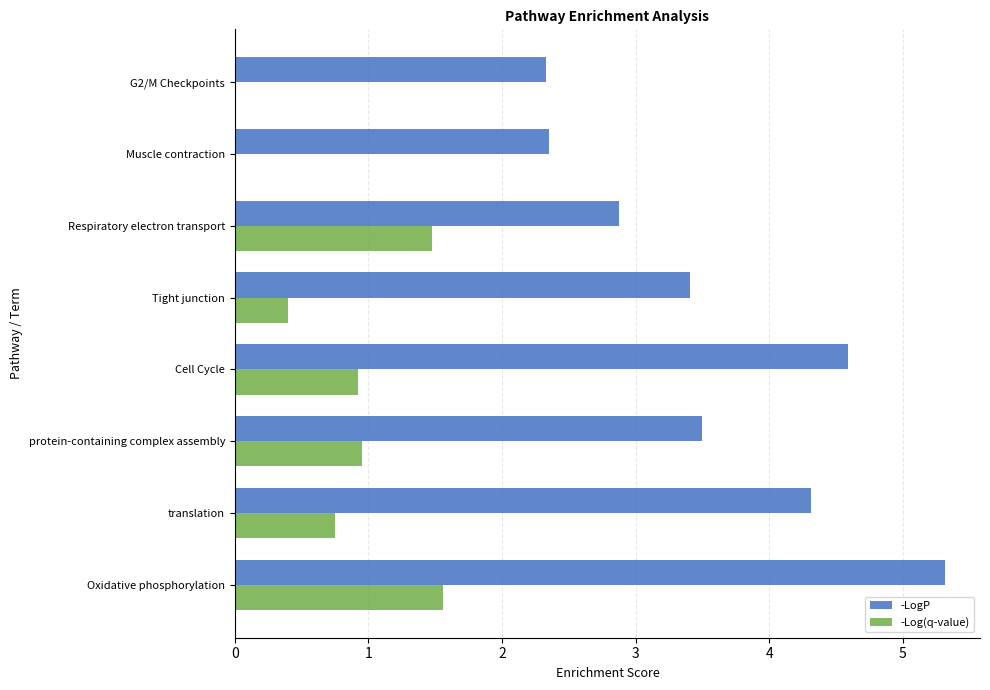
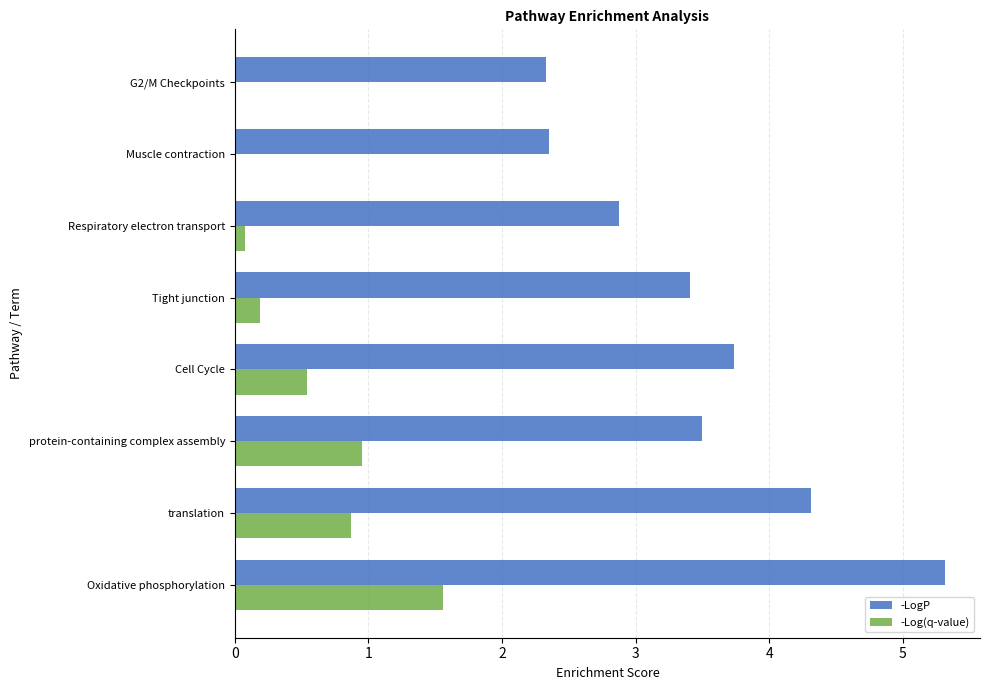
-Log(q-value), Respiratory electron transport: 1.48 -> 0.08
-Log(q-value), Tight junction: 0.40 -> 0.19
-LogP, Cell Cycle: 4.59 -> 3.74
-Log(q-value), Cell Cycle: 0.92 -> 0.54
-Log(q-value), translation: 0.75 -> 0.87
